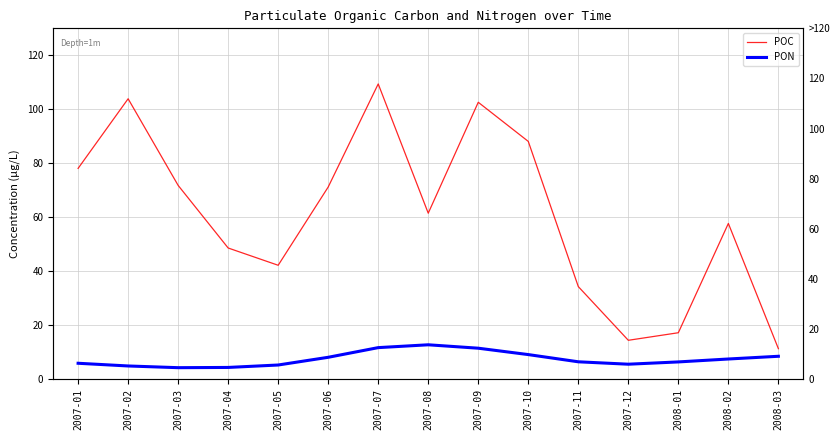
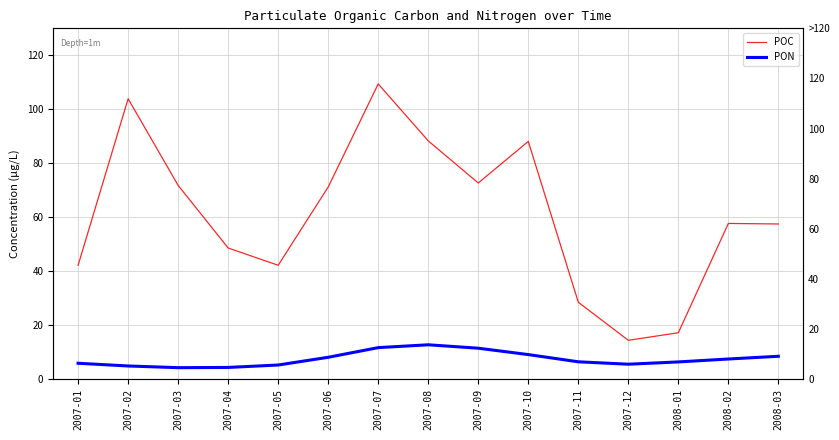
POC, 2007-01: 78 -> 42
POC, 2007-08: 62 -> 88
POC, 2007-09: 103 -> 73
POC, 2007-11: 34 -> 29
POC, 2008-03: 11 -> 58
